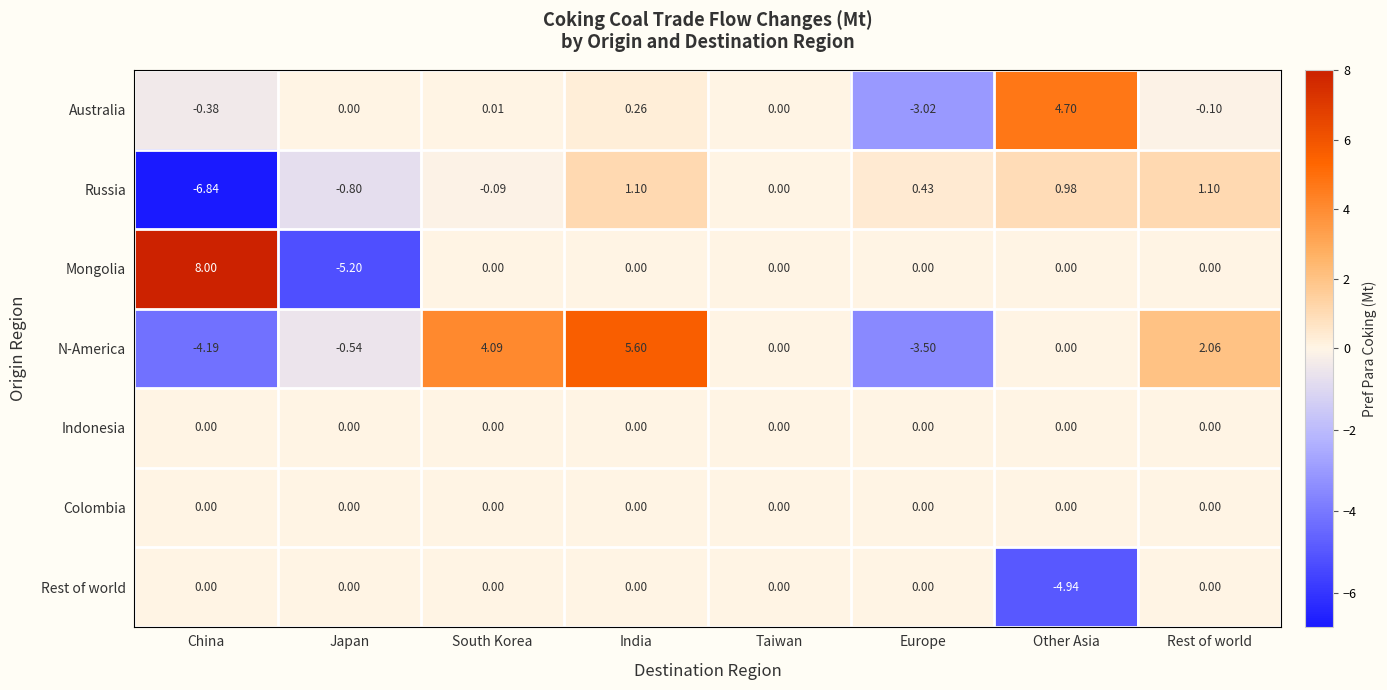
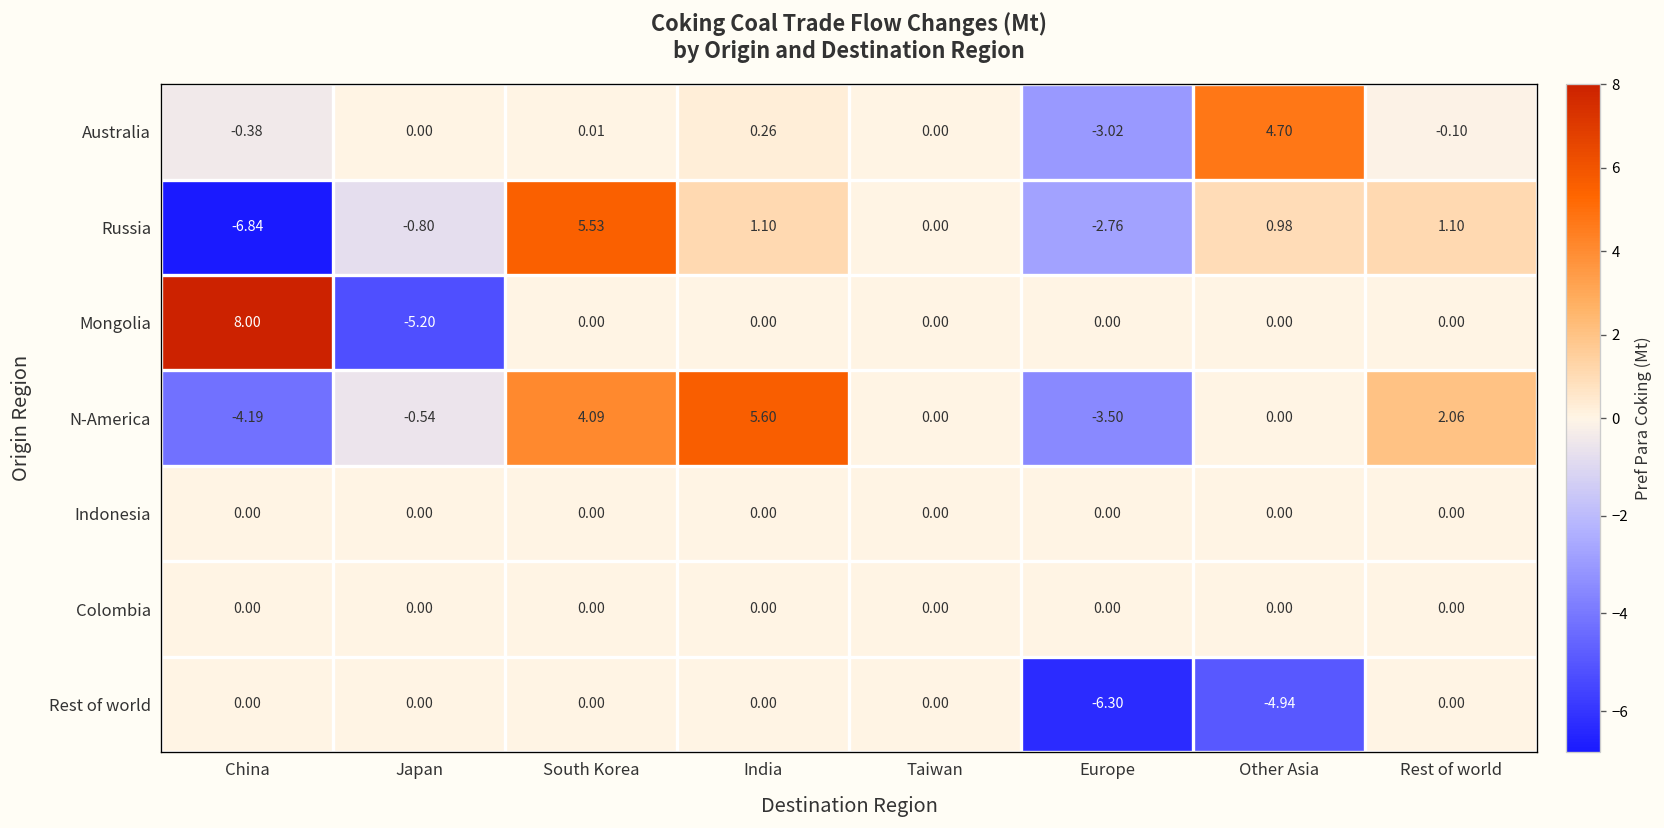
Russia, South Korea: -0.09 -> 5.53
Russia, Europe: 0.43 -> -2.76
Rest of world, Europe: 0.00 -> -6.30
